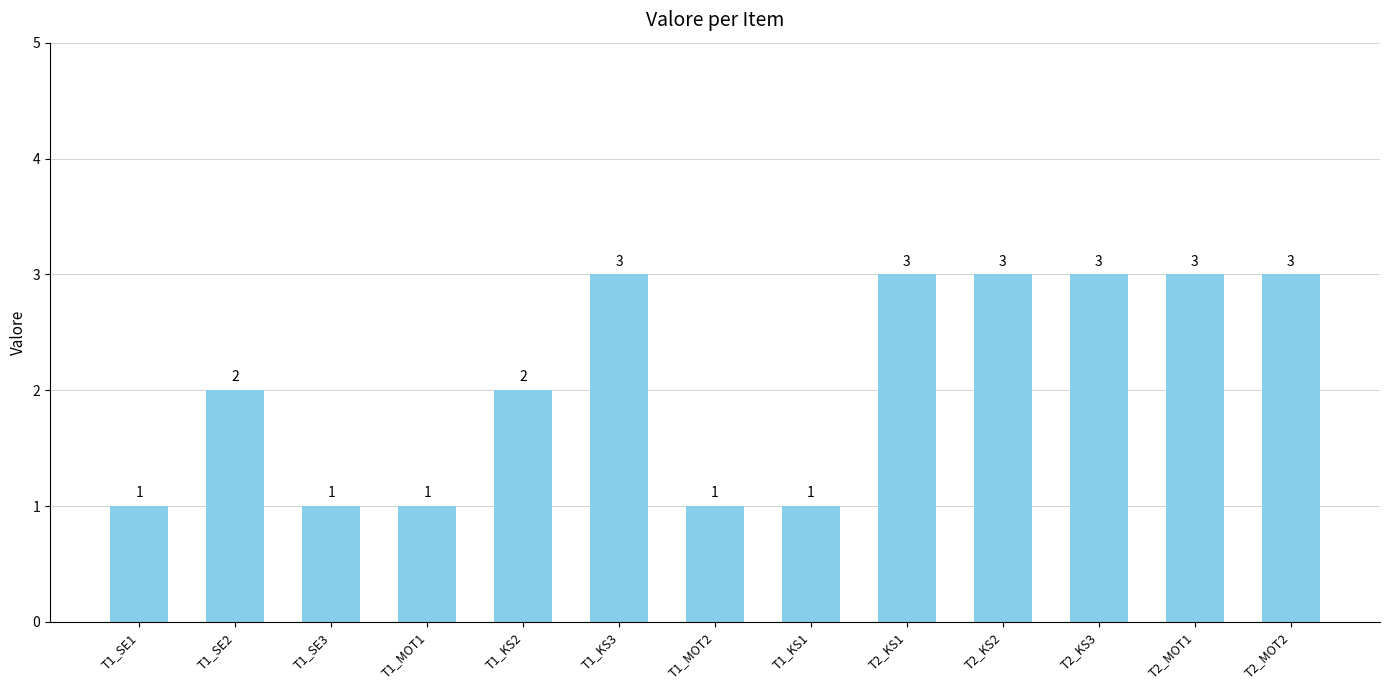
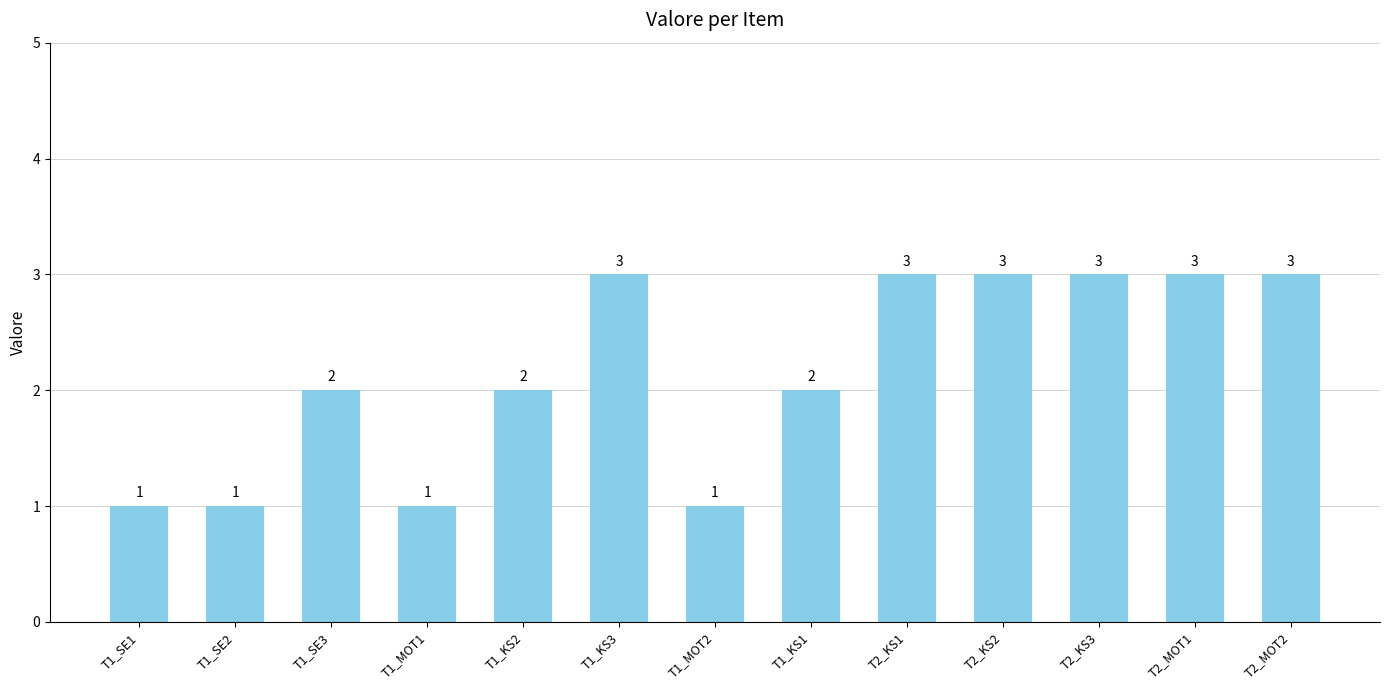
T1_SE2: 2 -> 1
T1_SE3: 1 -> 2
T1_KS1: 1 -> 2
